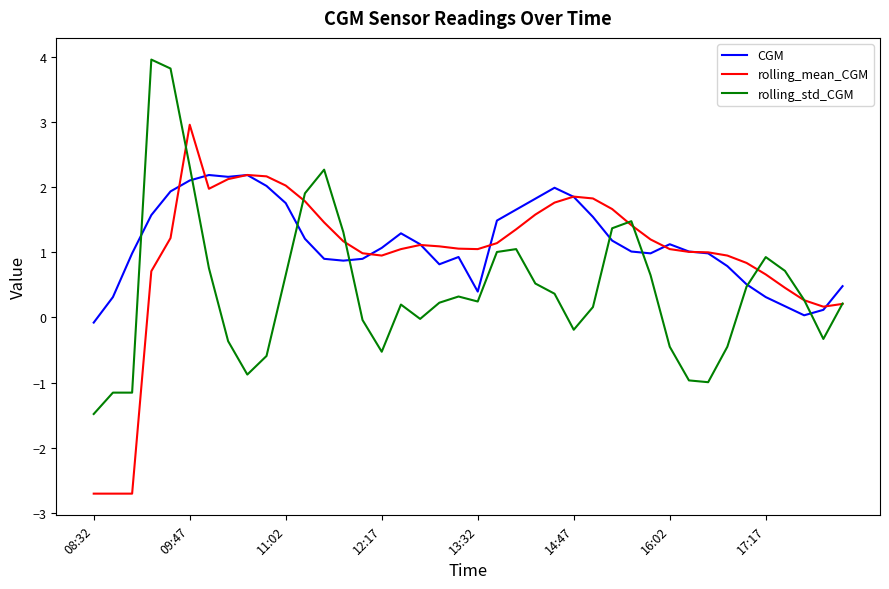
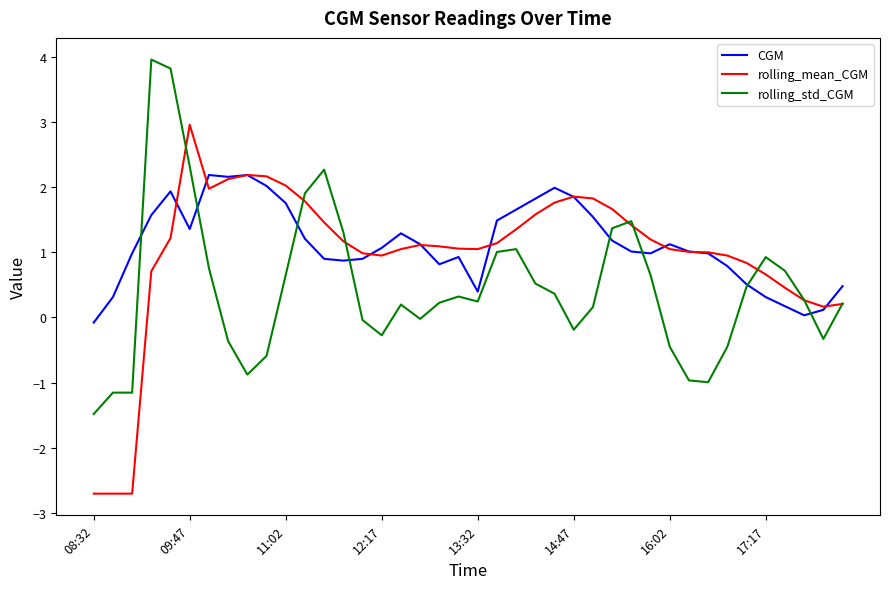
CGM, 09:47: 2.1 -> 1.4
rolling_std_CGM, 12:17: -0.5 -> -0.3
